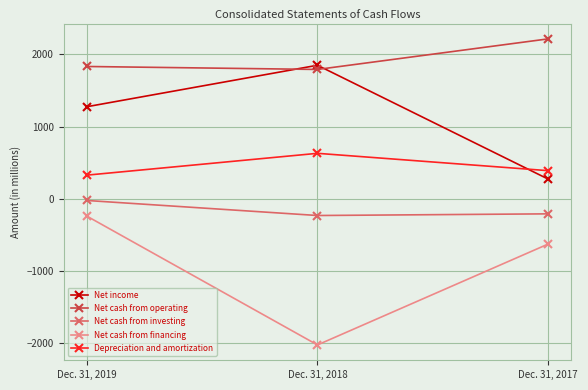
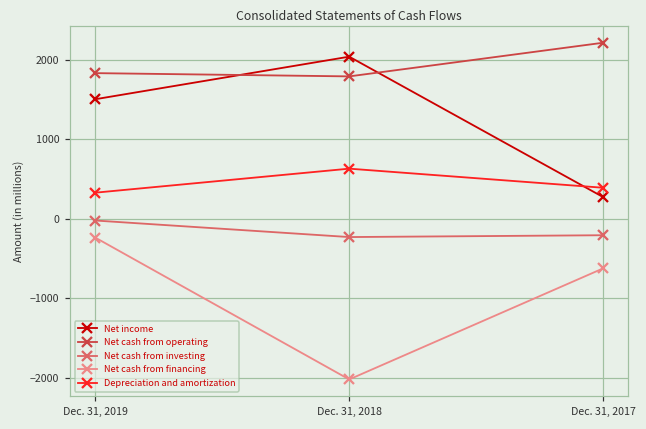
Net income, Dec. 31, 2019: 1300 -> 1500
Net income, Dec. 31, 2018: 1800 -> 2000
